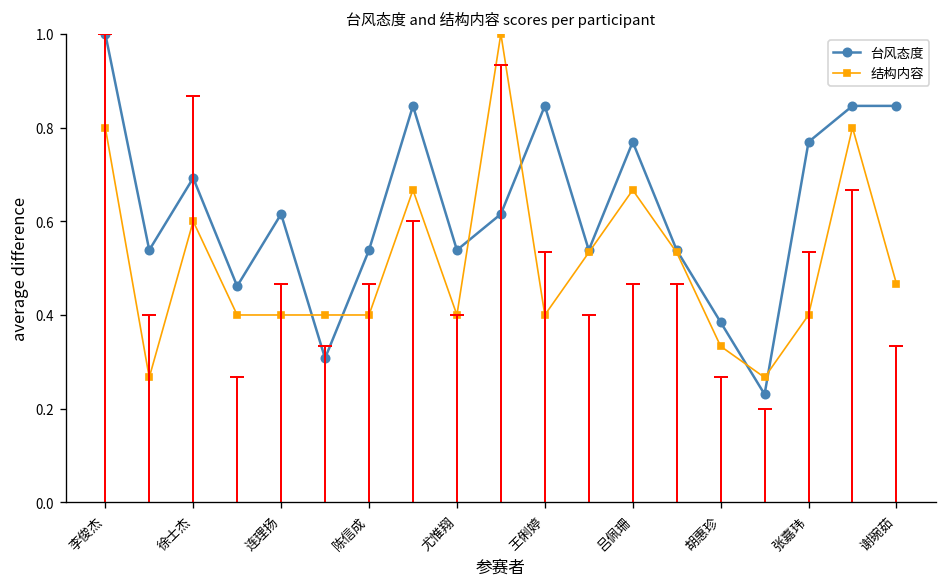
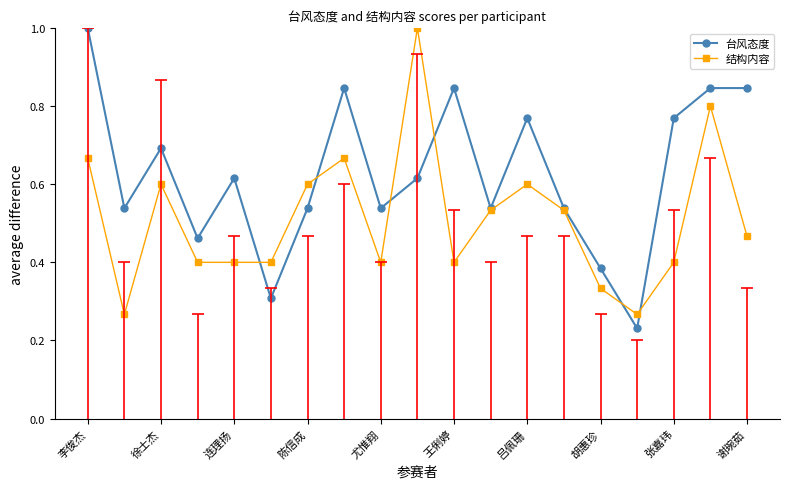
结构内容, 李俊杰: 0.80 -> 0.67
结构内容, 陈信成: 0.40 -> 0.60
结构内容, 吕佩珊: 0.67 -> 0.60
